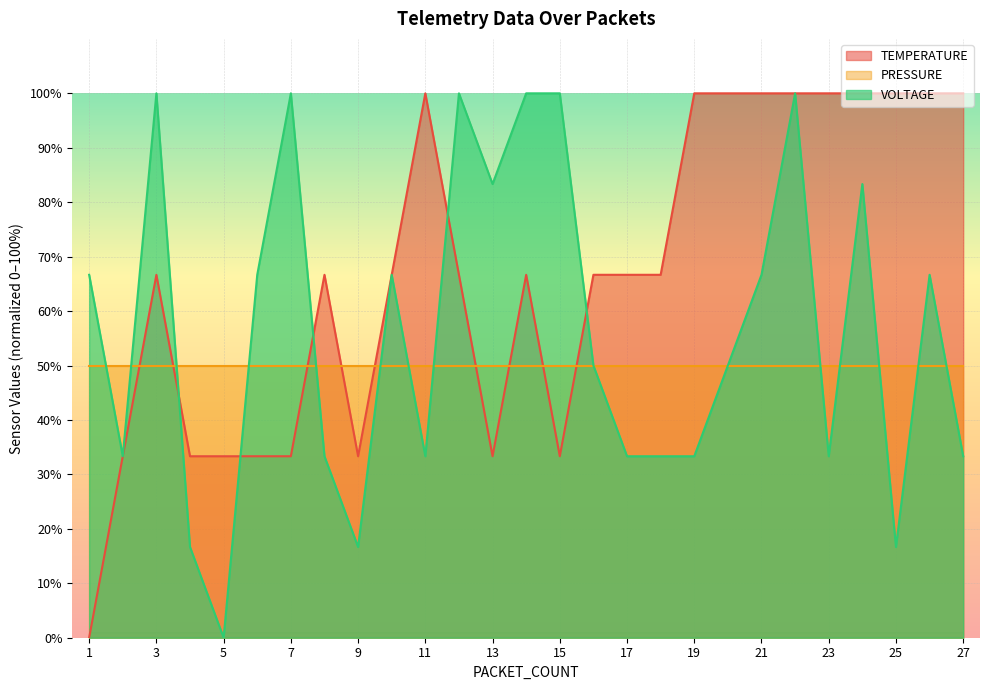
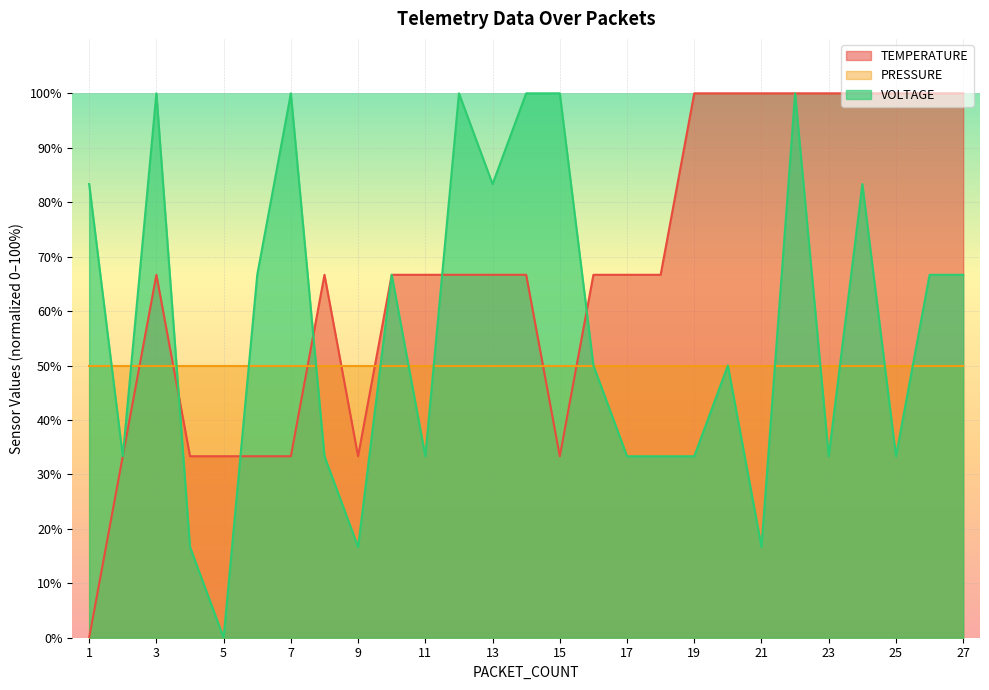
VOLTAGE, 1: 67% -> 83%
TEMPERATURE, 11: 100% -> 67%
TEMPERATURE, 13: 33% -> 67%
VOLTAGE, 21: 67% -> 17%
VOLTAGE, 25: 17% -> 33%
VOLTAGE, 27: 33% -> 67%
